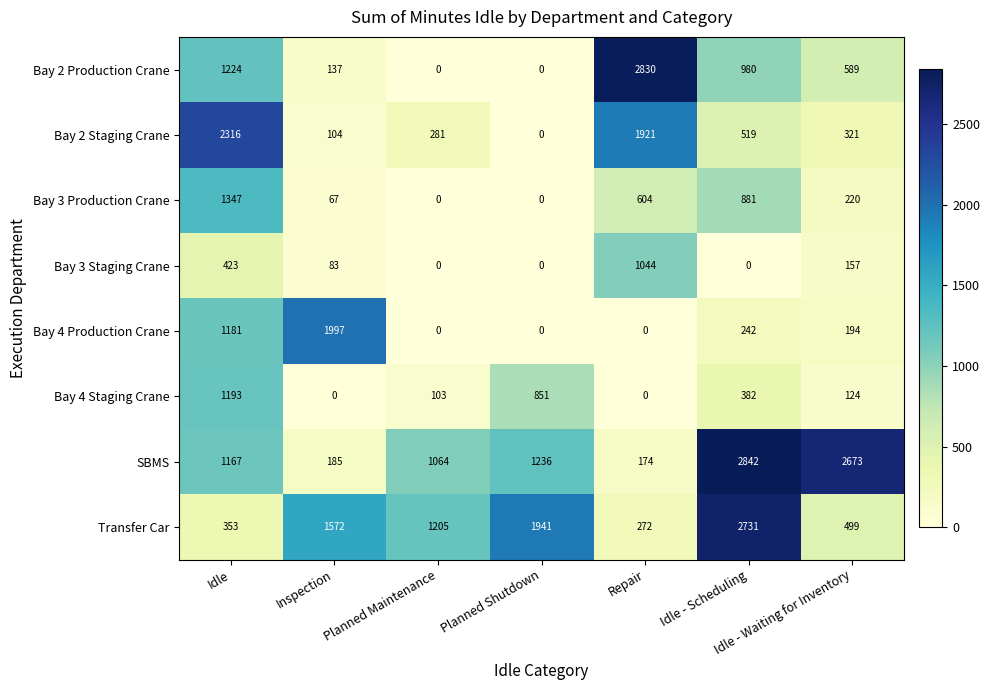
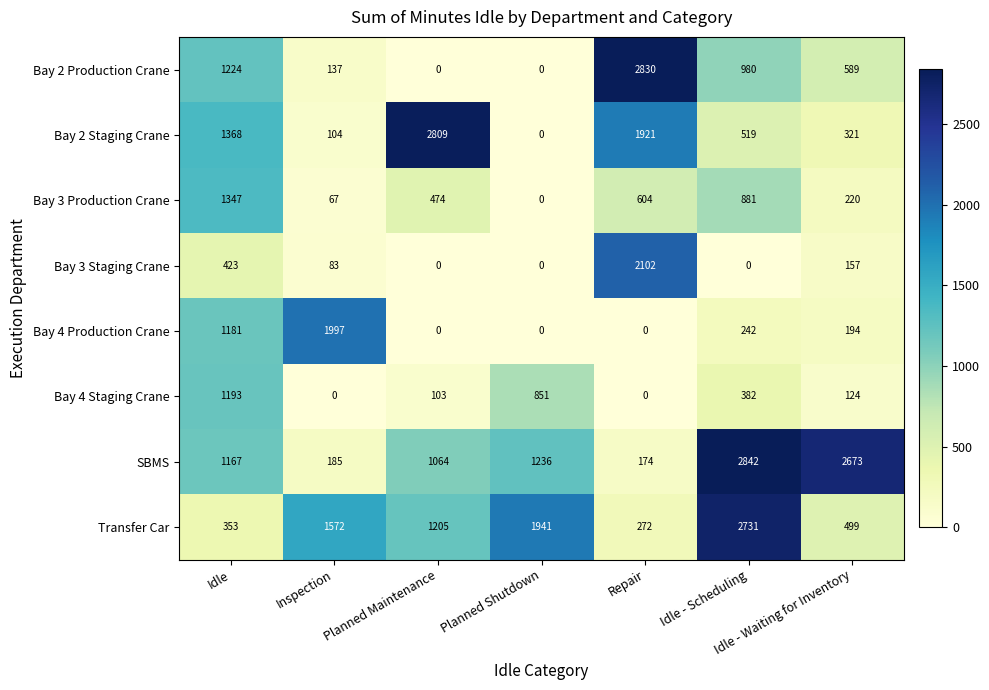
Bay 2 Staging Crane, Idle: 2316 -> 1368
Bay 2 Staging Crane, Planned Maintenance: 281 -> 2809
Bay 3 Production Crane, Planned Maintenance: 0 -> 474
Bay 3 Staging Crane, Repair: 1044 -> 2102
